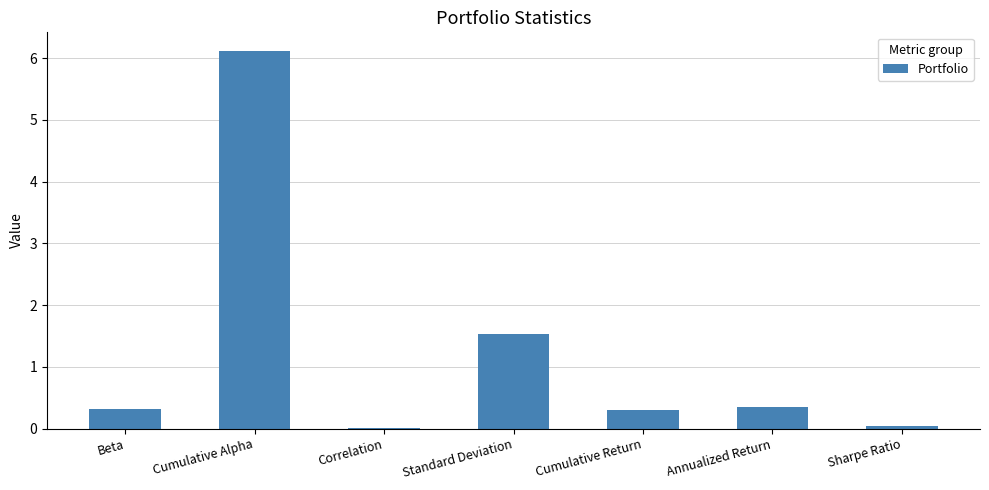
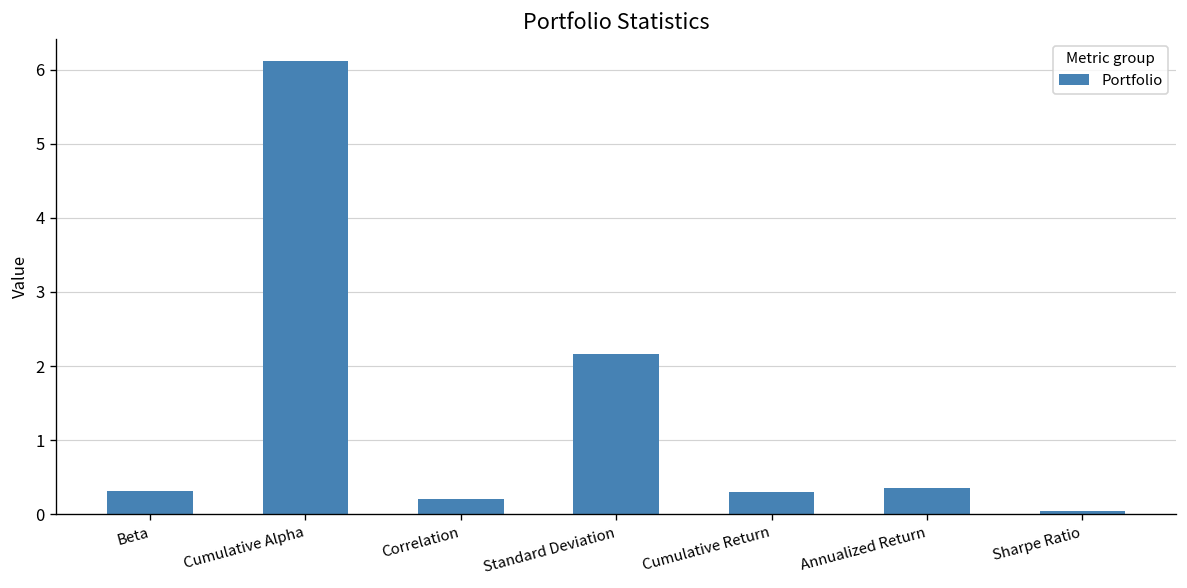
Correlation: 0.0 -> 0.2
Standard Deviation: 1.5 -> 2.2
